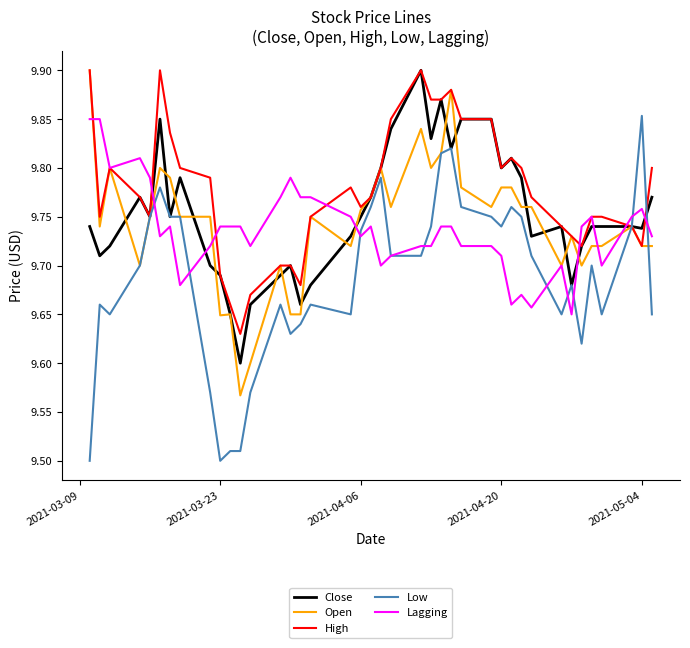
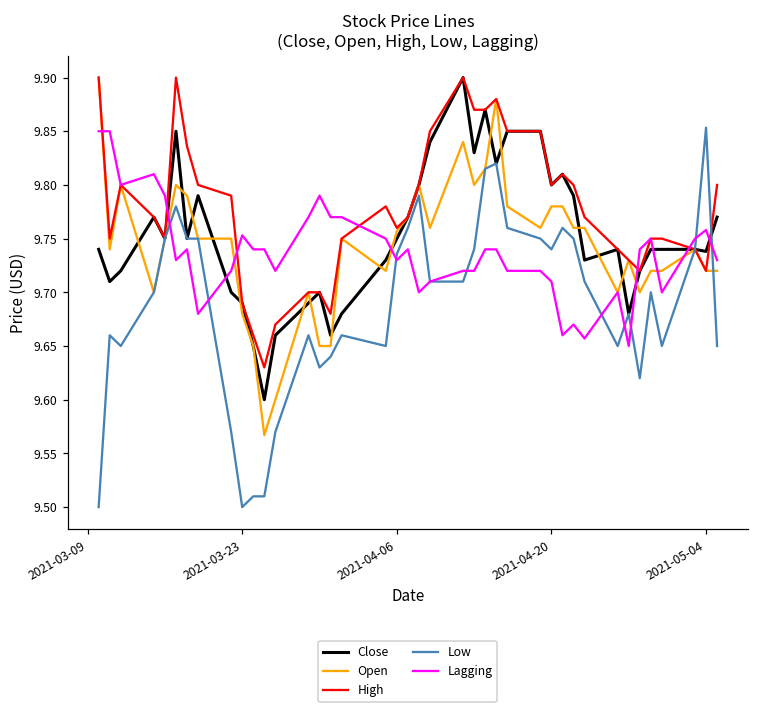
Open, 2021-03-23: 9.65 -> 9.68
Lagging, 2021-03-23: 9.74 -> 9.75
